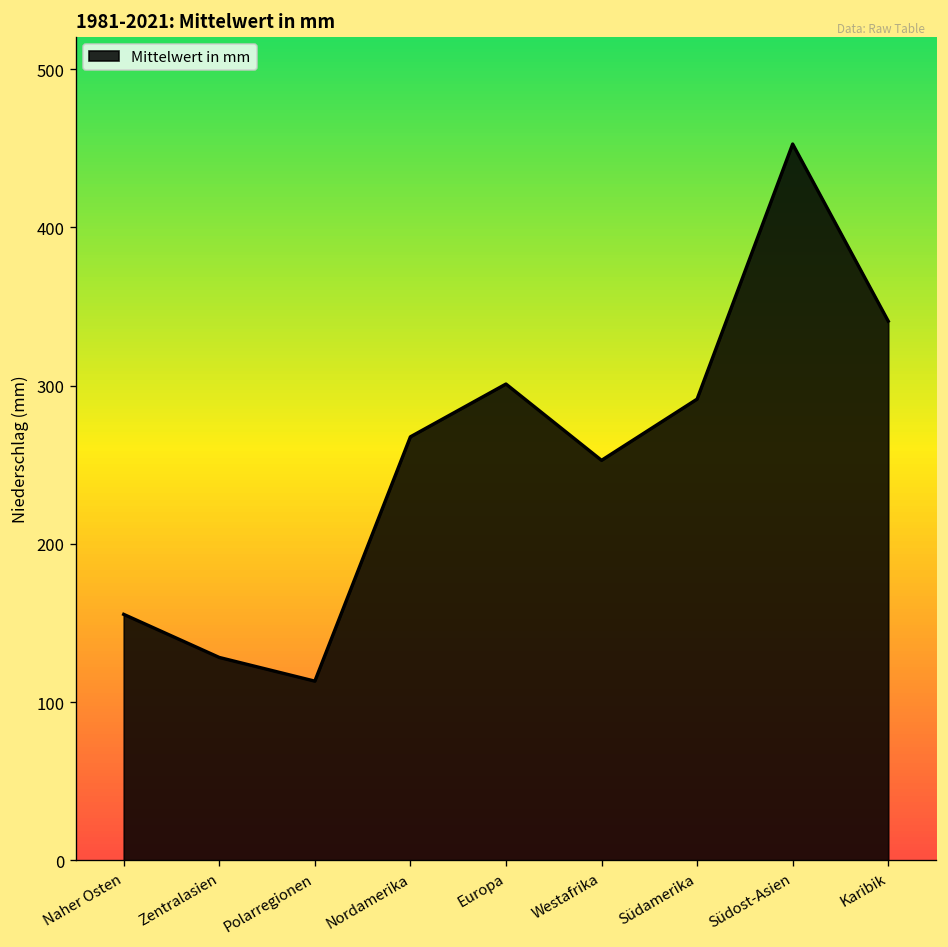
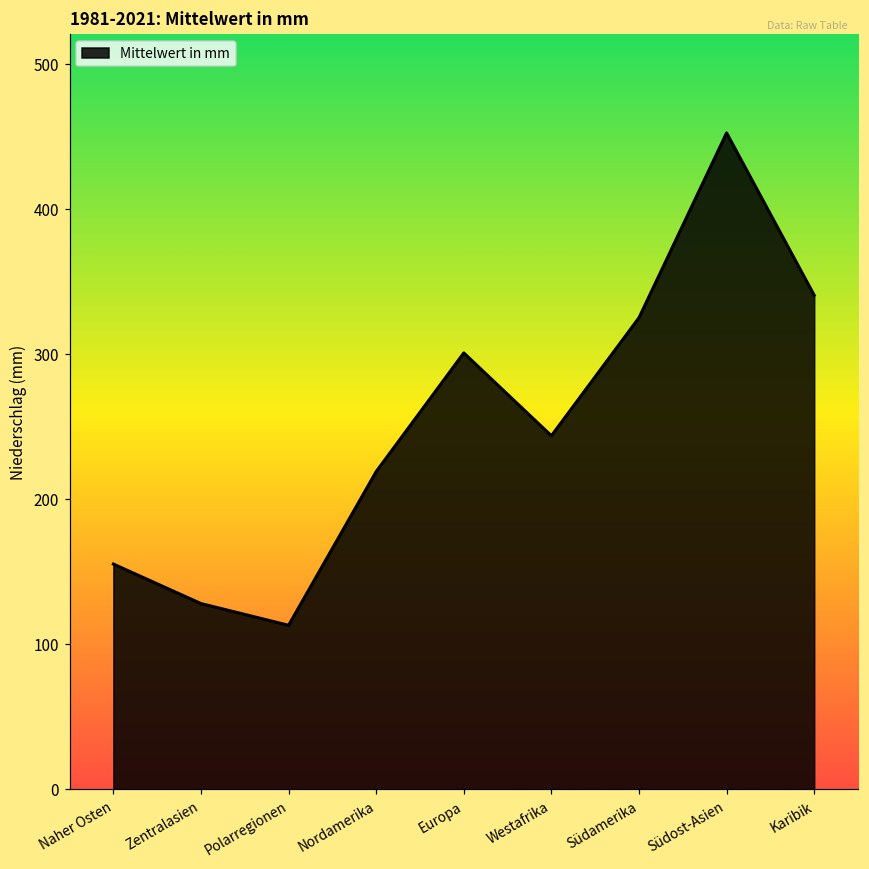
Nordamerika: 268 -> 219
Westafrika: 253 -> 244
Südamerika: 291 -> 325
